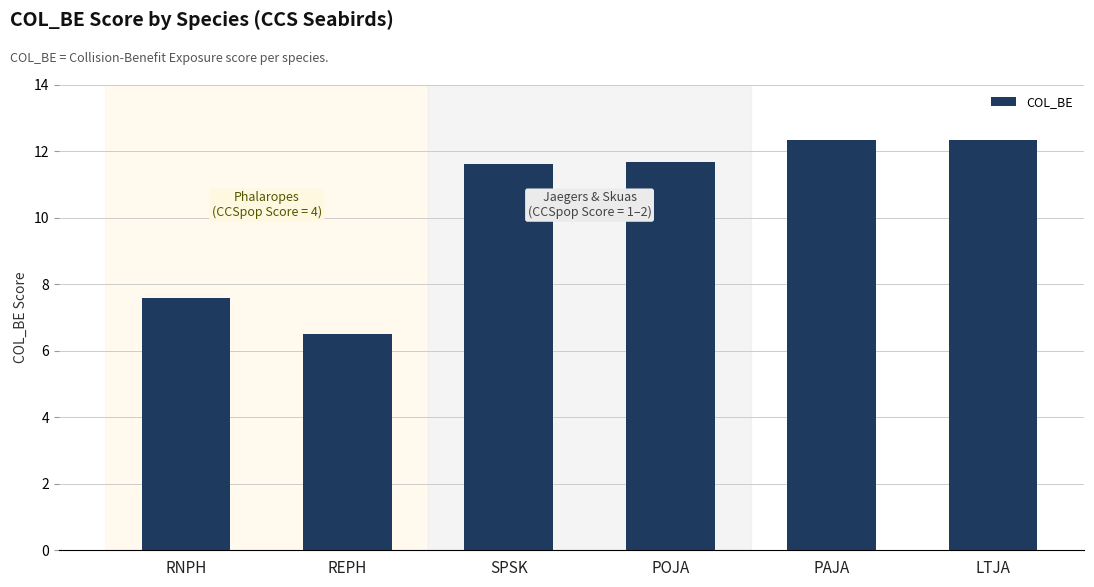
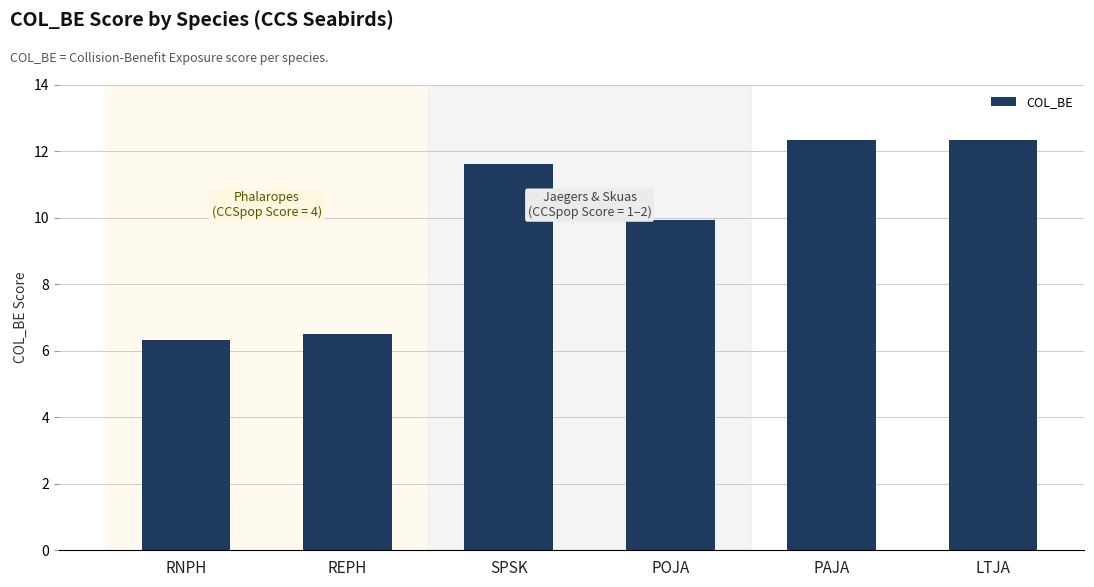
RNPH: 7.6 -> 6.3
POJA: 11.7 -> 9.9
